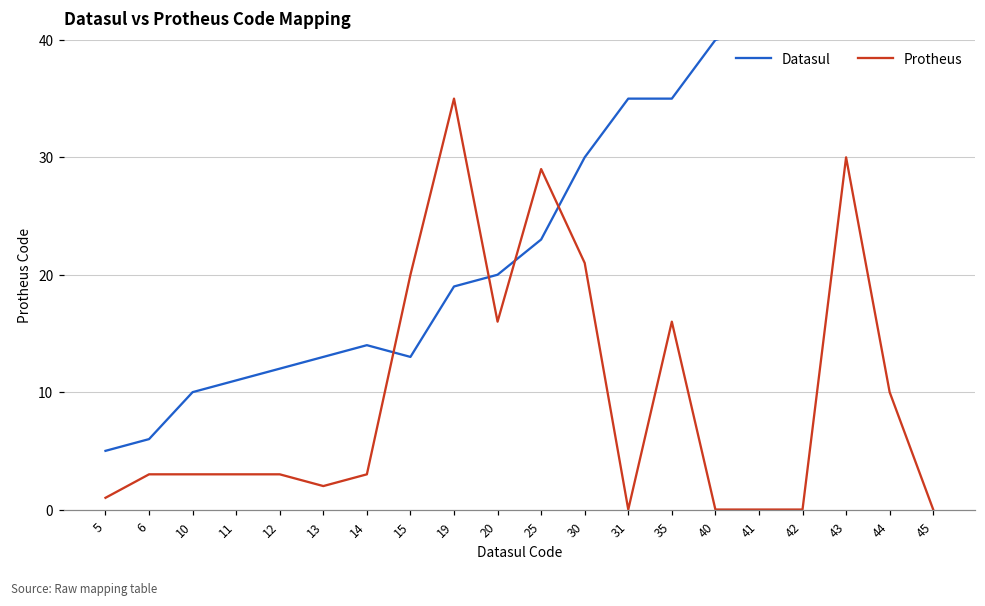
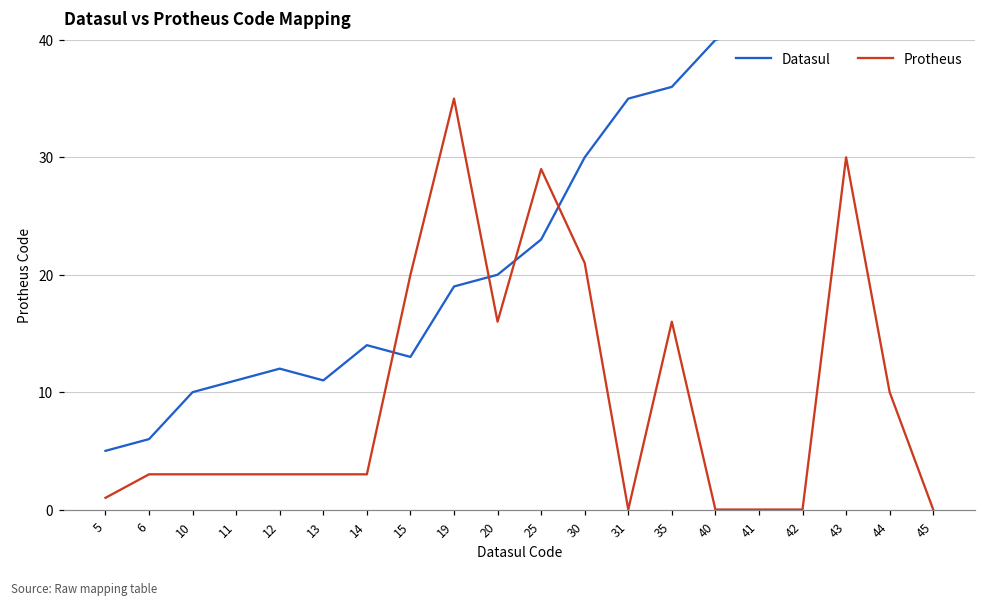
Datasul, 13: 13 -> 11
Protheus, 13: 2 -> 3
Datasul, 35: 35 -> 36
